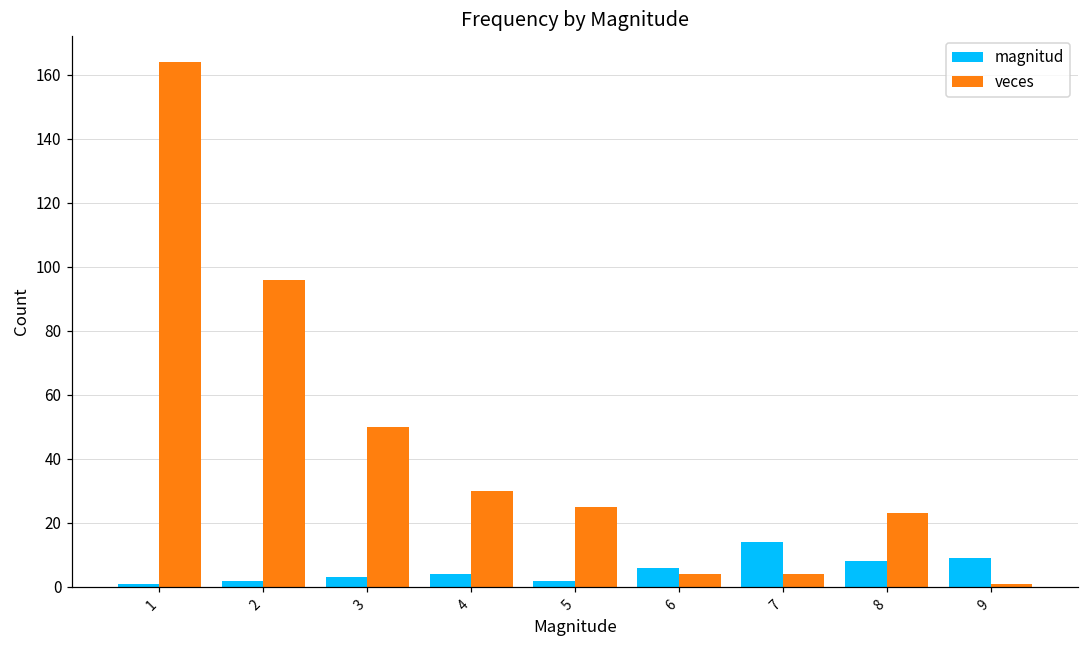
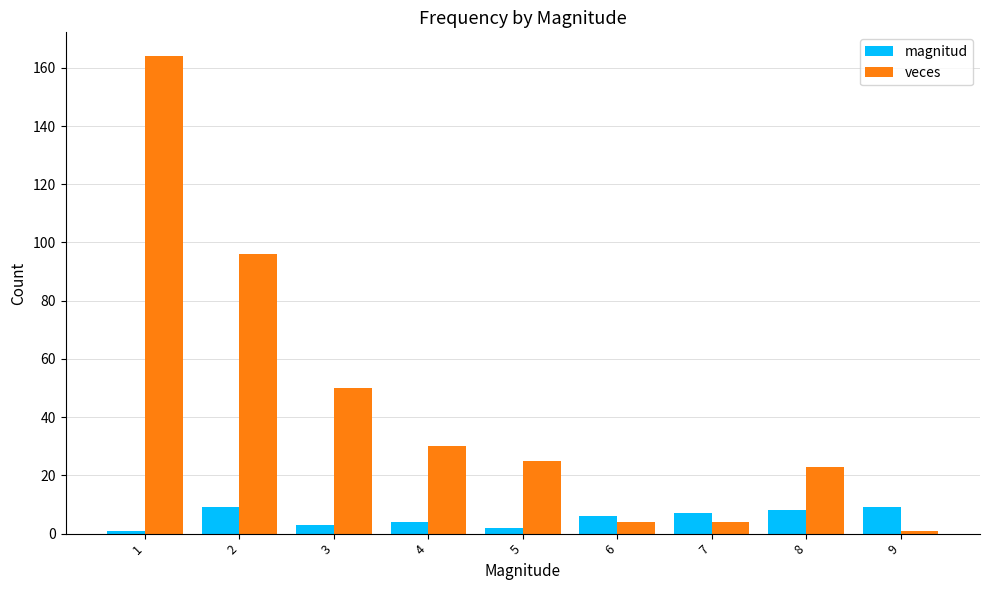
magnitud, 2: 2 -> 9
magnitud, 7: 14 -> 7
